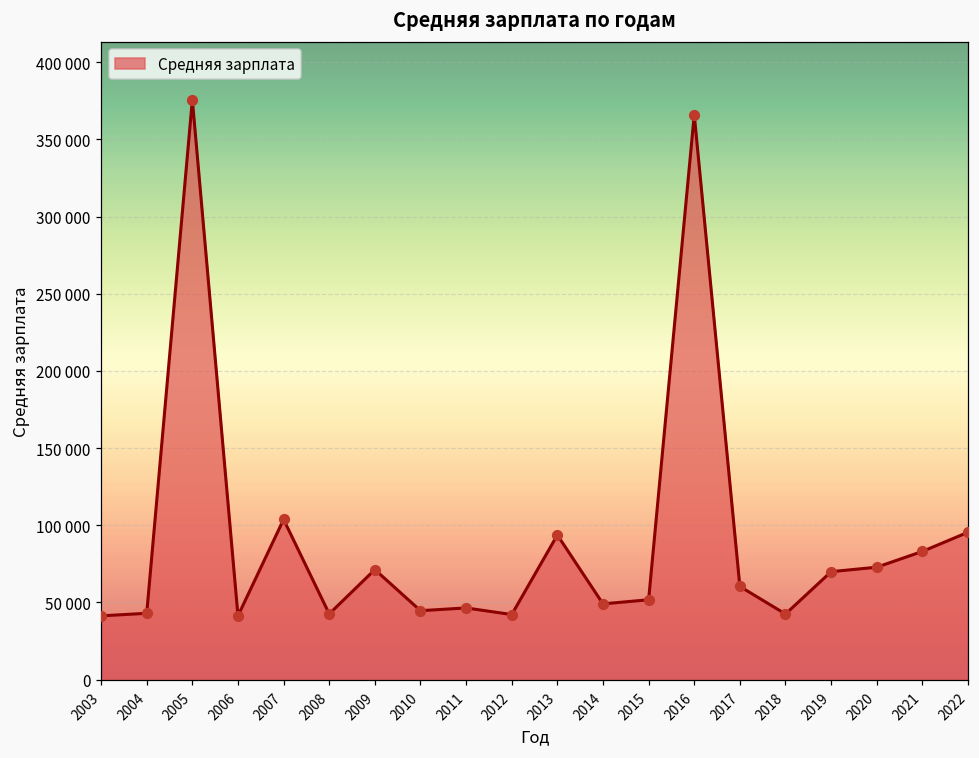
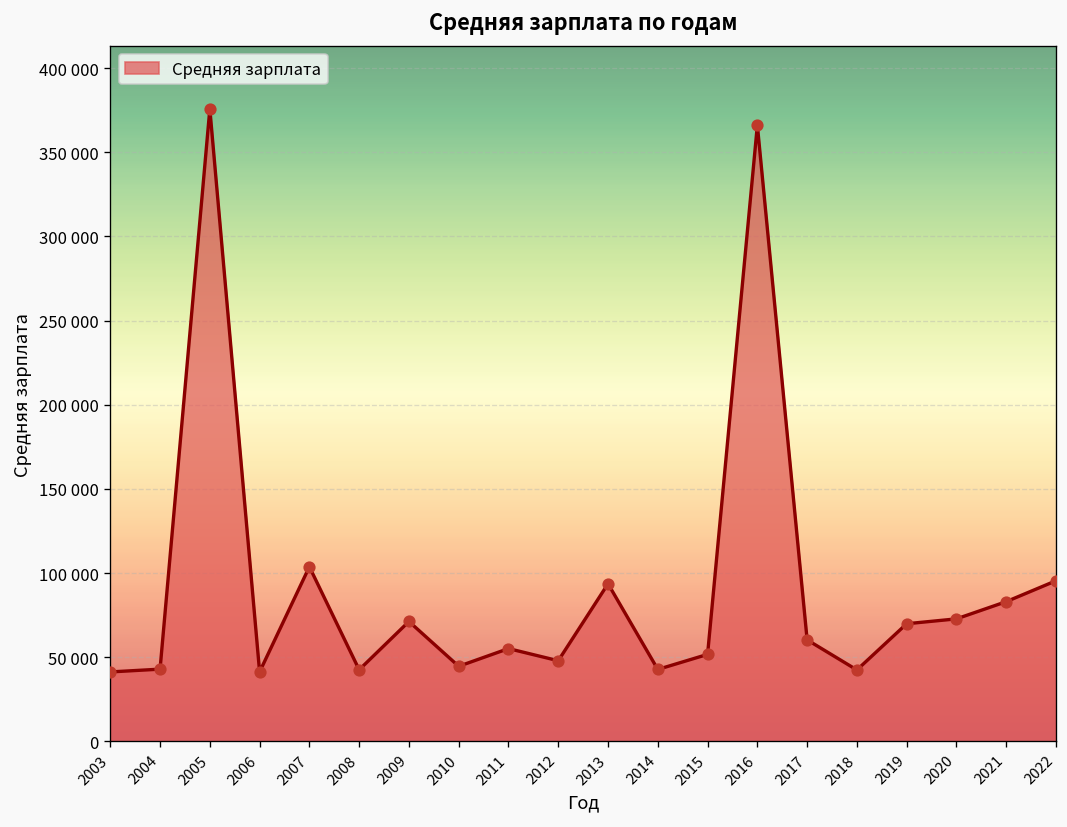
2011: 46000 -> 55000
2012: 42000 -> 48000
2014: 49000 -> 43000
